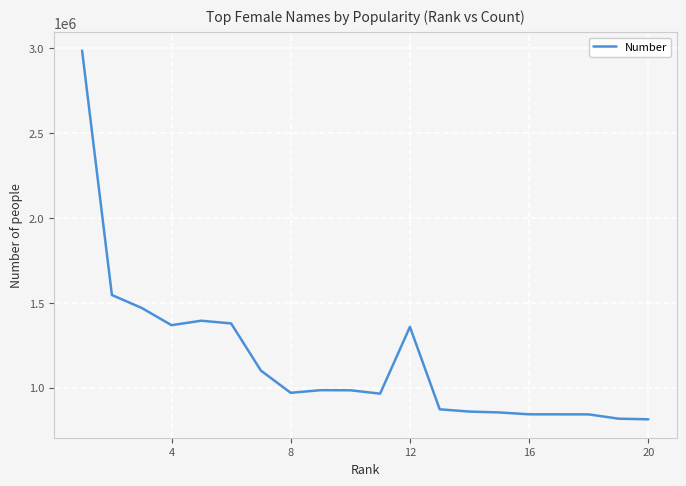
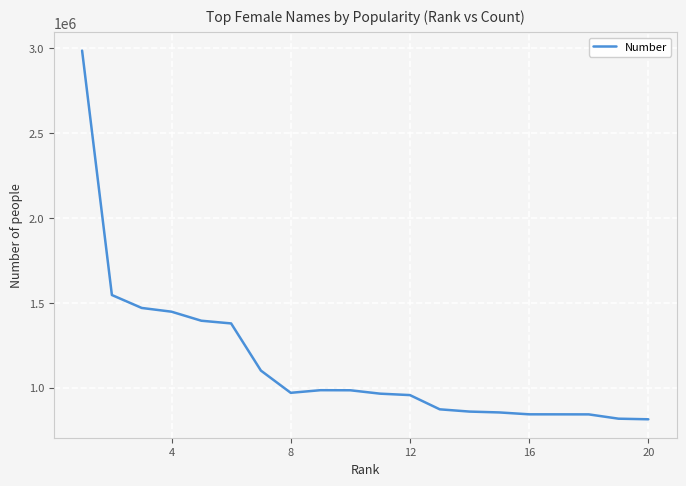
4: 1370000 -> 1450000
12: 1360000 -> 960000
